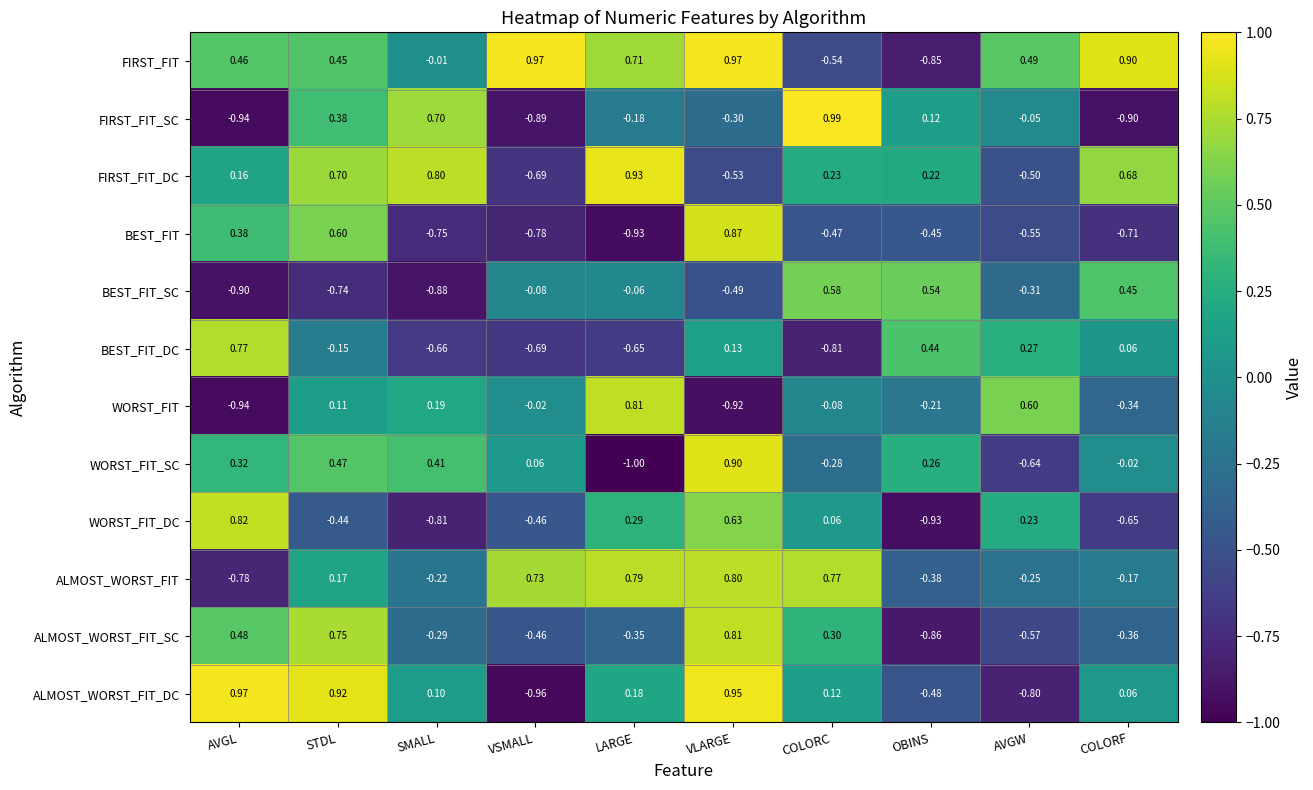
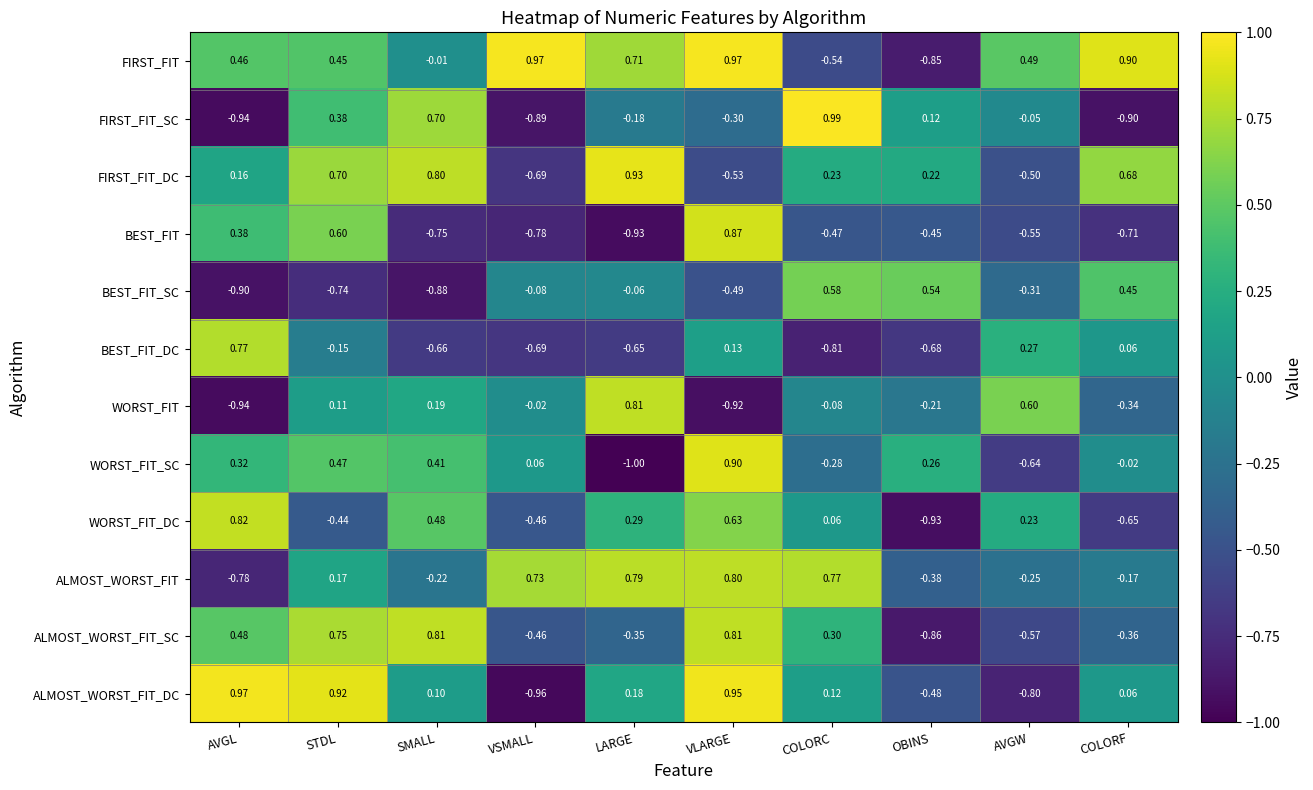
BEST_FIT_DC, OBINS: 0.44 -> -0.68
WORST_FIT_DC, SMALL: -0.81 -> 0.48
ALMOST_WORST_FIT_SC, SMALL: -0.29 -> 0.81
